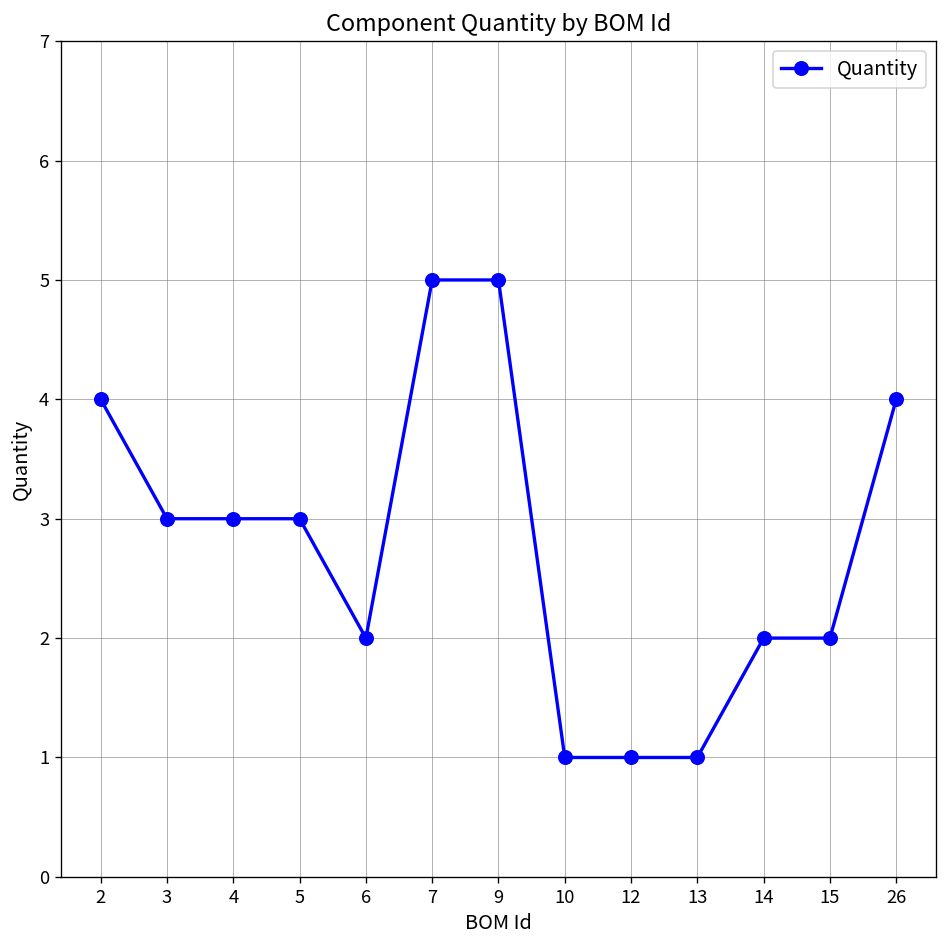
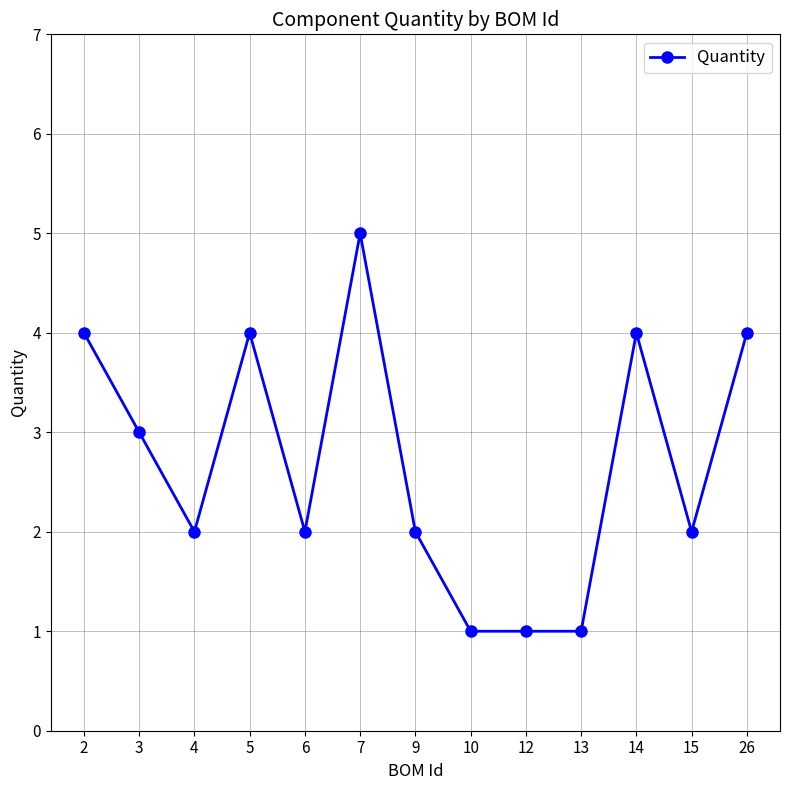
4: 3 -> 2
5: 3 -> 4
9: 5 -> 2
14: 2 -> 4
